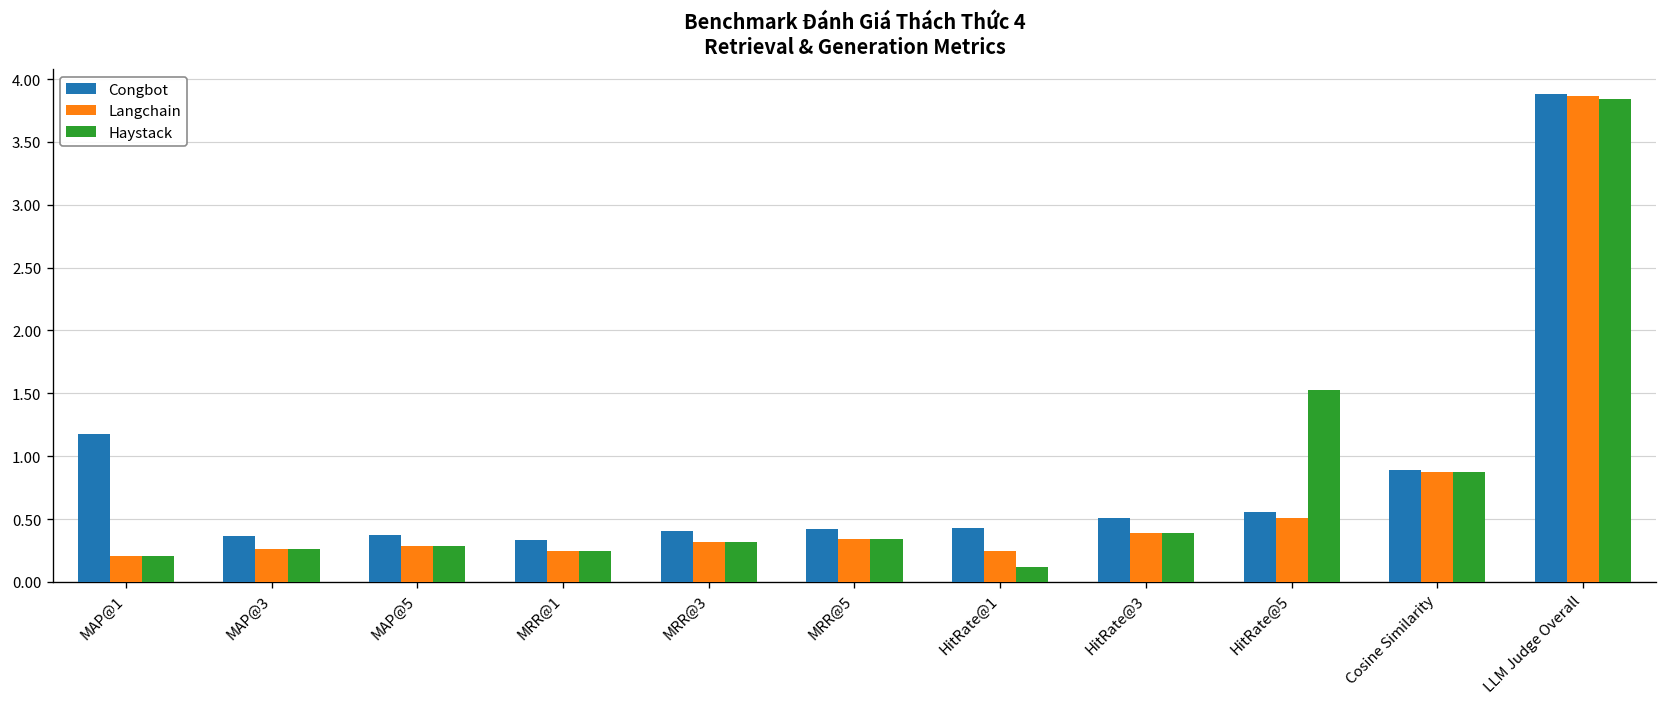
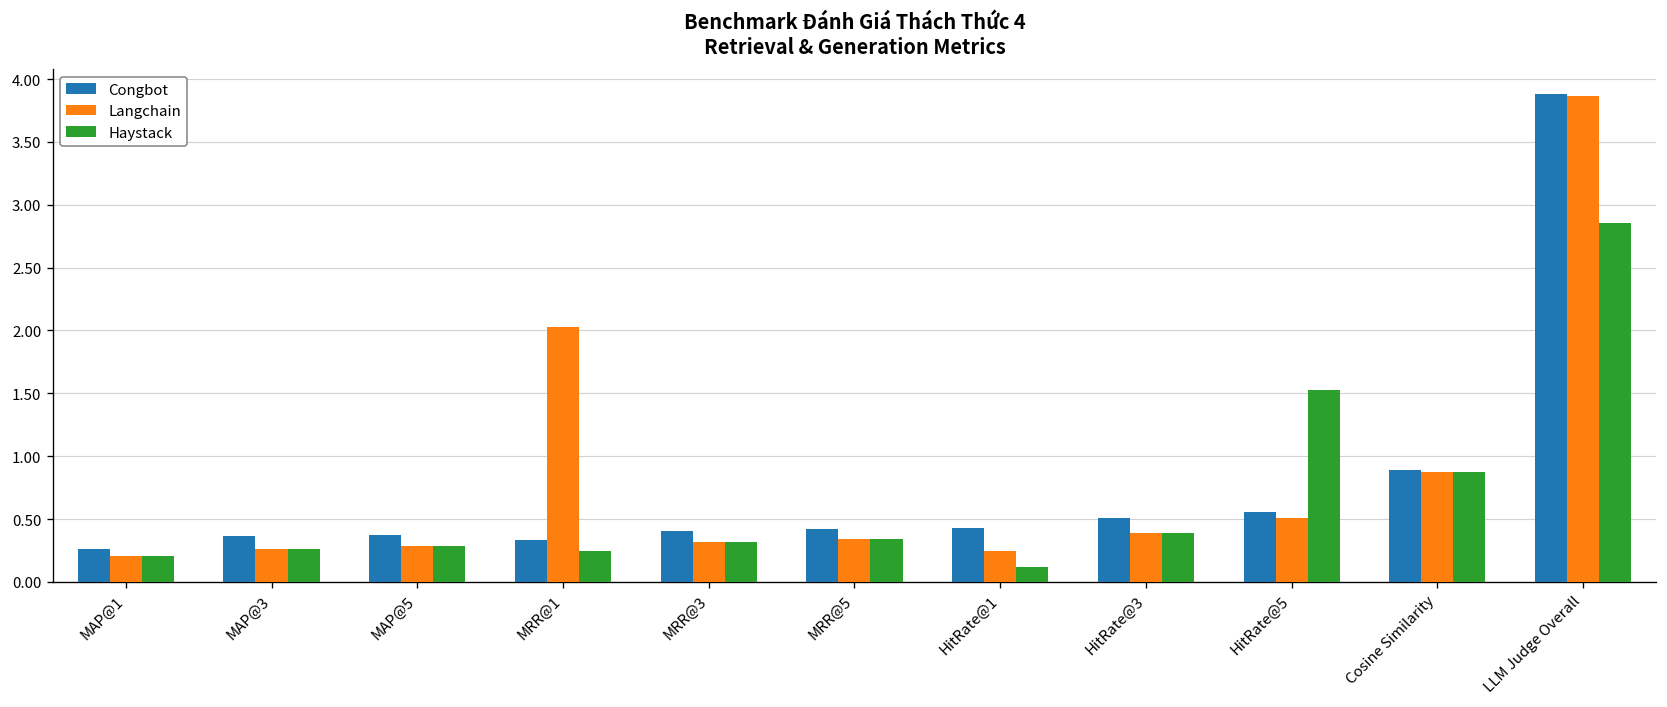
Congbot, MAP@1: 1.18 -> 0.26
Langchain, MRR@1: 0.25 -> 2.03
Haystack, LLM Judge Overall: 3.84 -> 2.85
